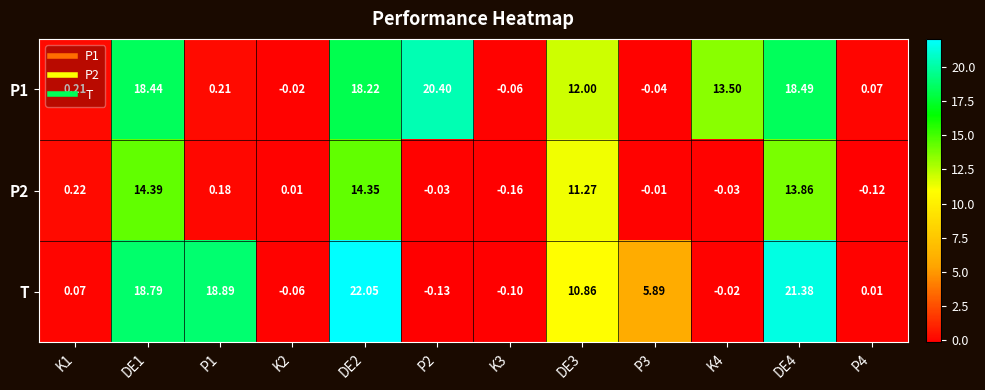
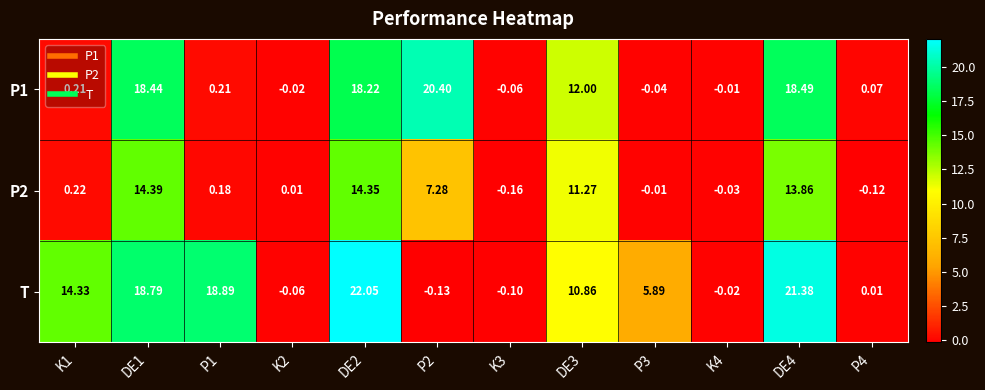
P1, K4: 13.50 -> -0.01
P2, P2: -0.03 -> 7.28
T, K1: 0.07 -> 14.33
